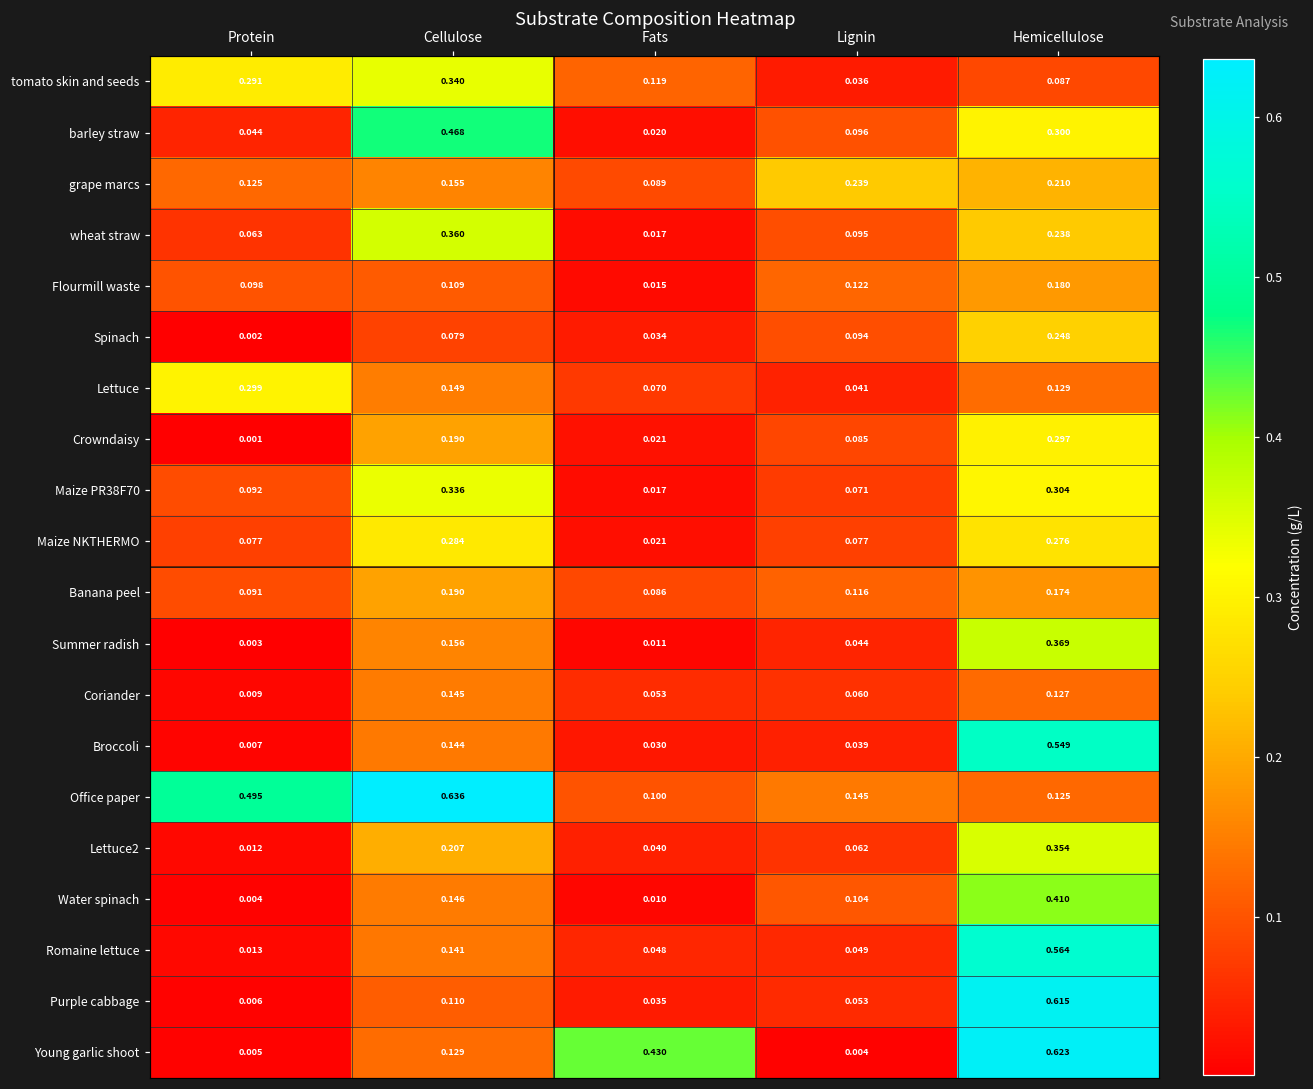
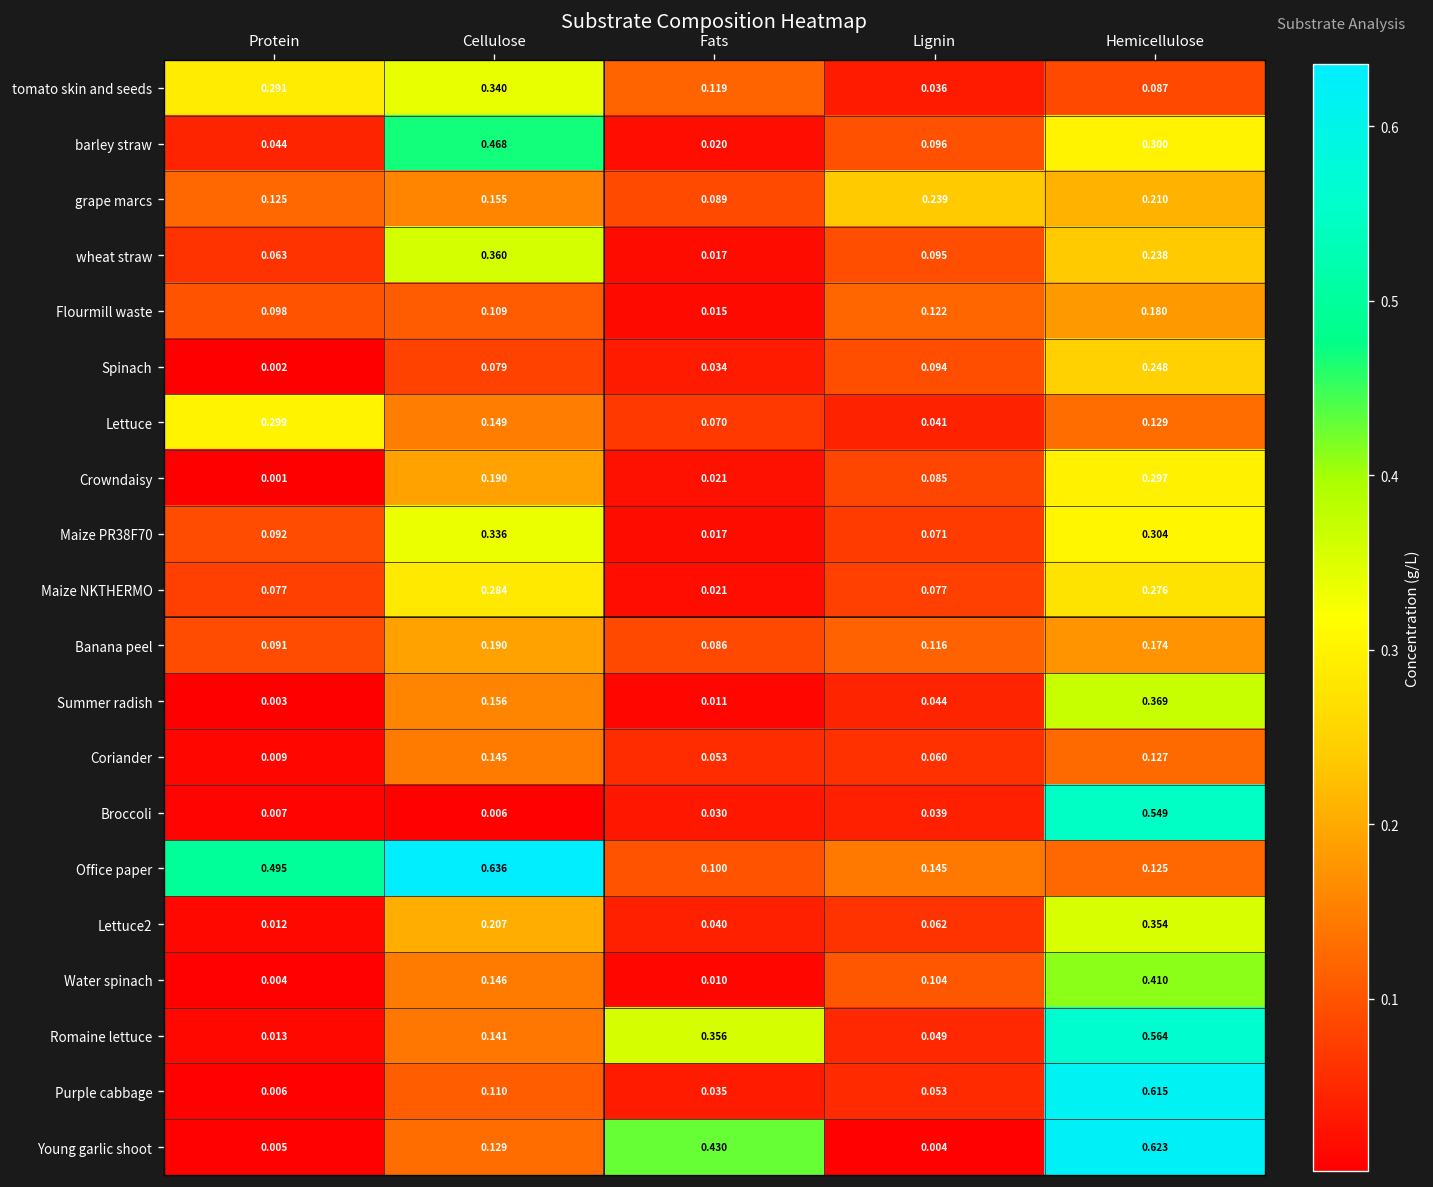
Broccoli, Cellulose: 0.144 -> 0.006
Romaine lettuce, Fats: 0.048 -> 0.356
